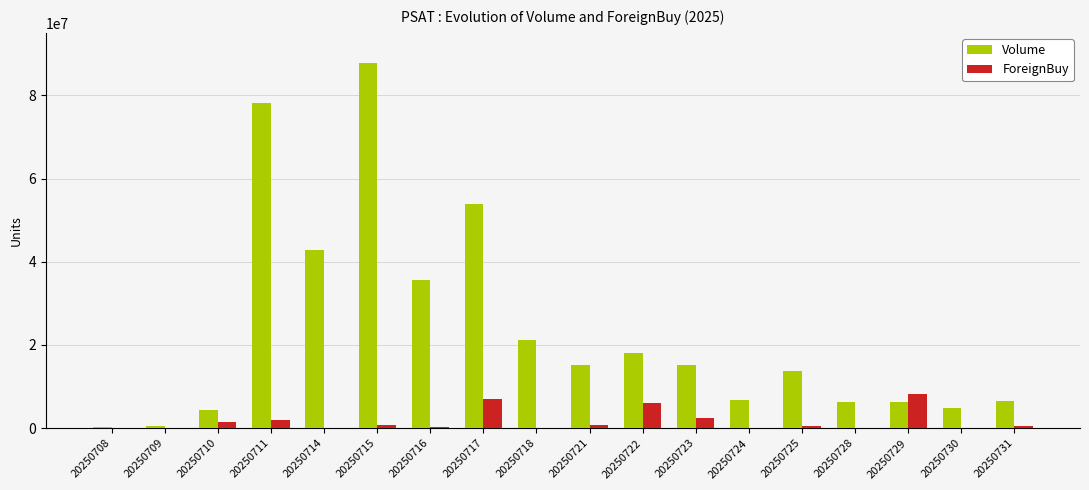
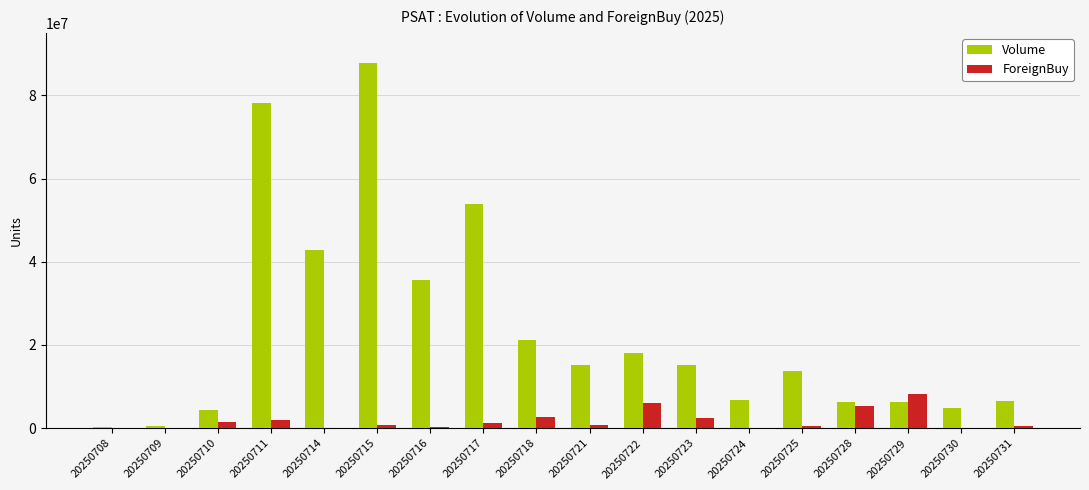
ForeignBuy, 20250717: 7000000 -> 1000000
ForeignBuy, 20250718: 0 -> 3000000
ForeignBuy, 20250728: 0 -> 5000000
